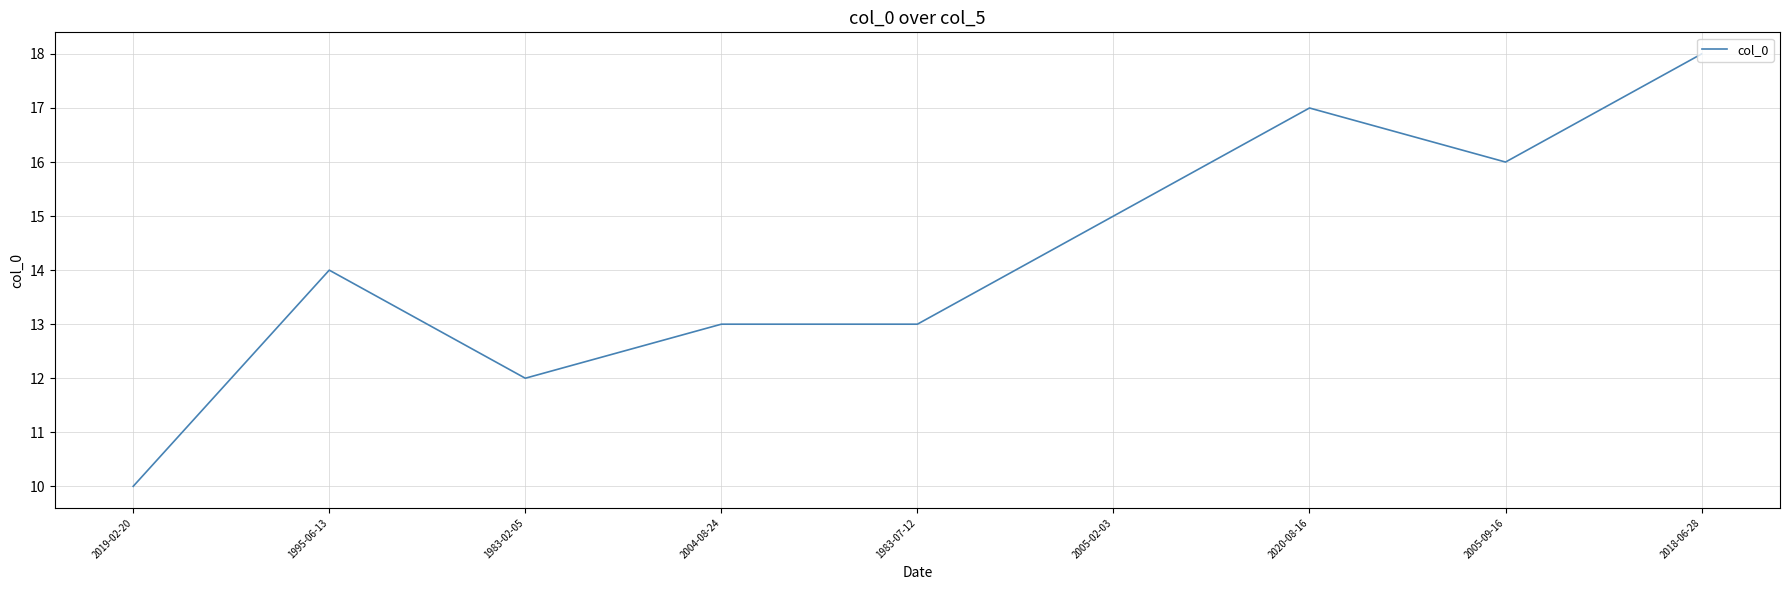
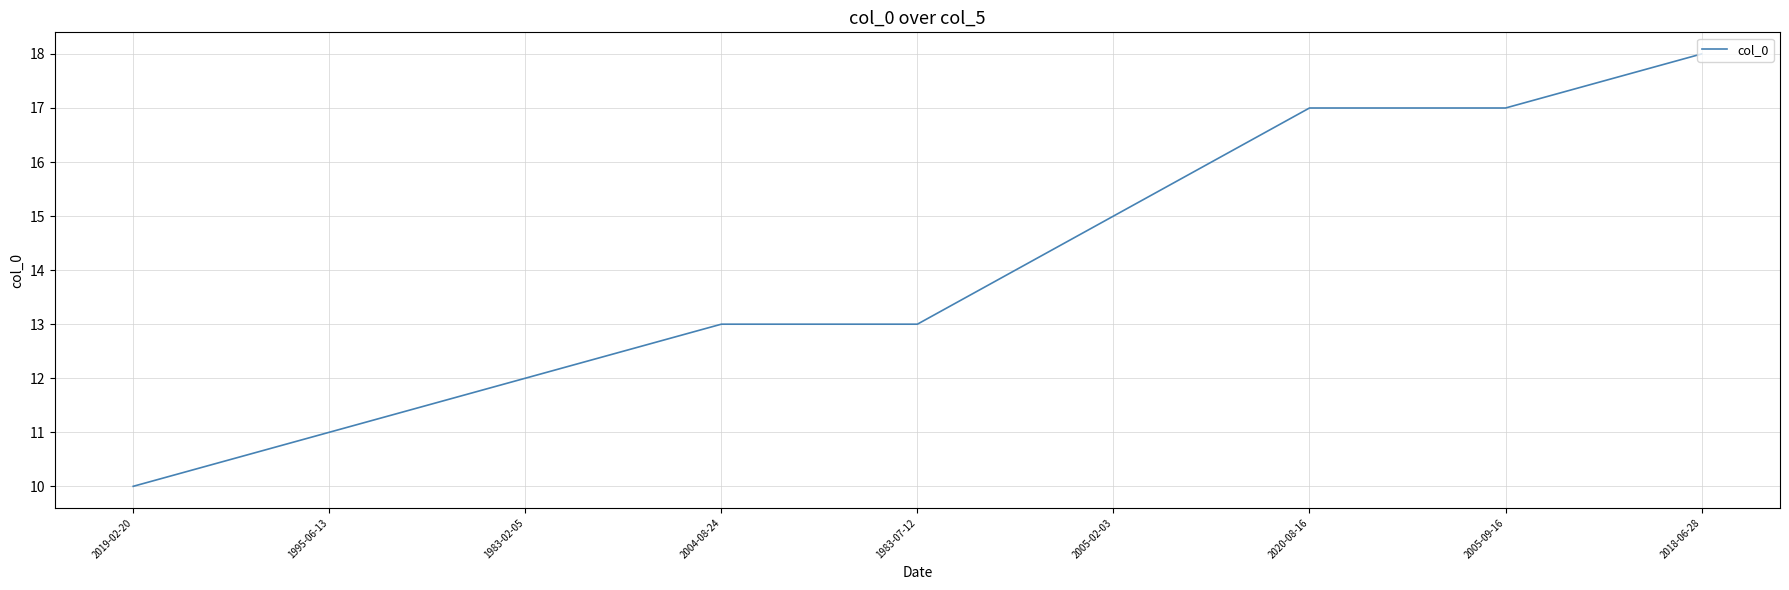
1995-06-13: 14 -> 11
2005-09-16: 16 -> 17
